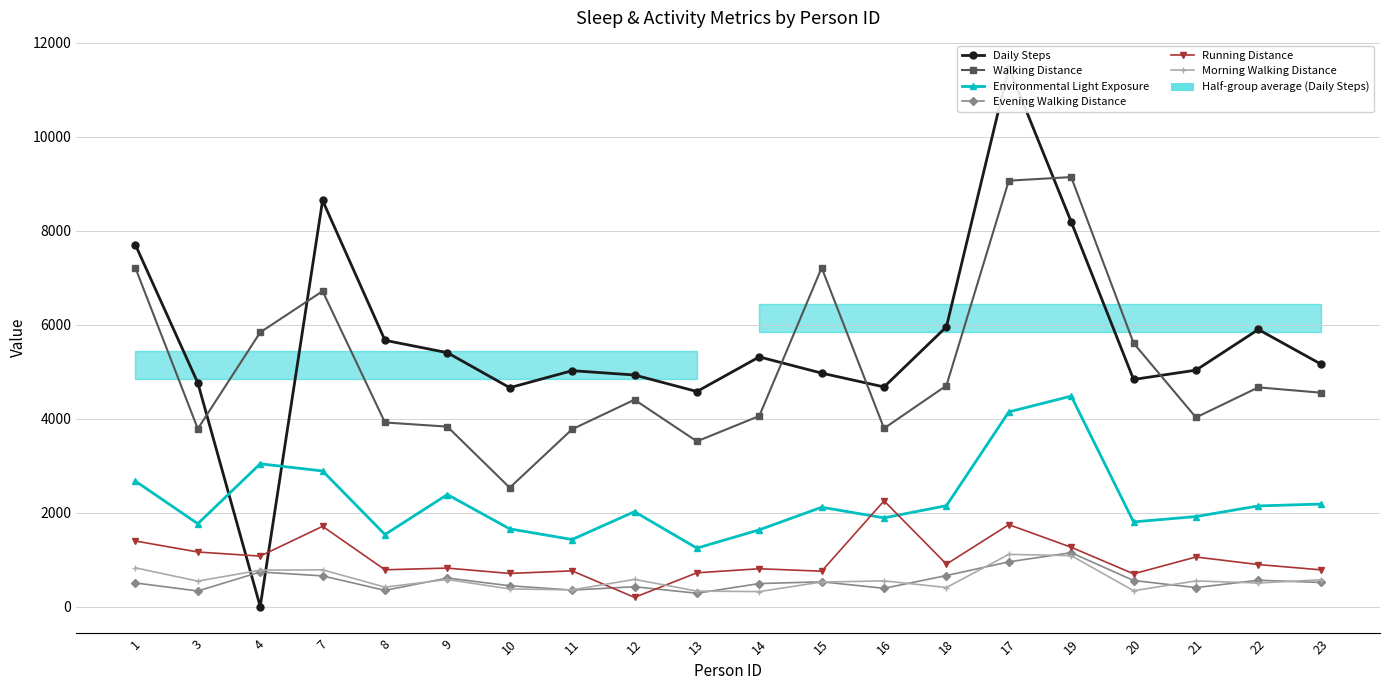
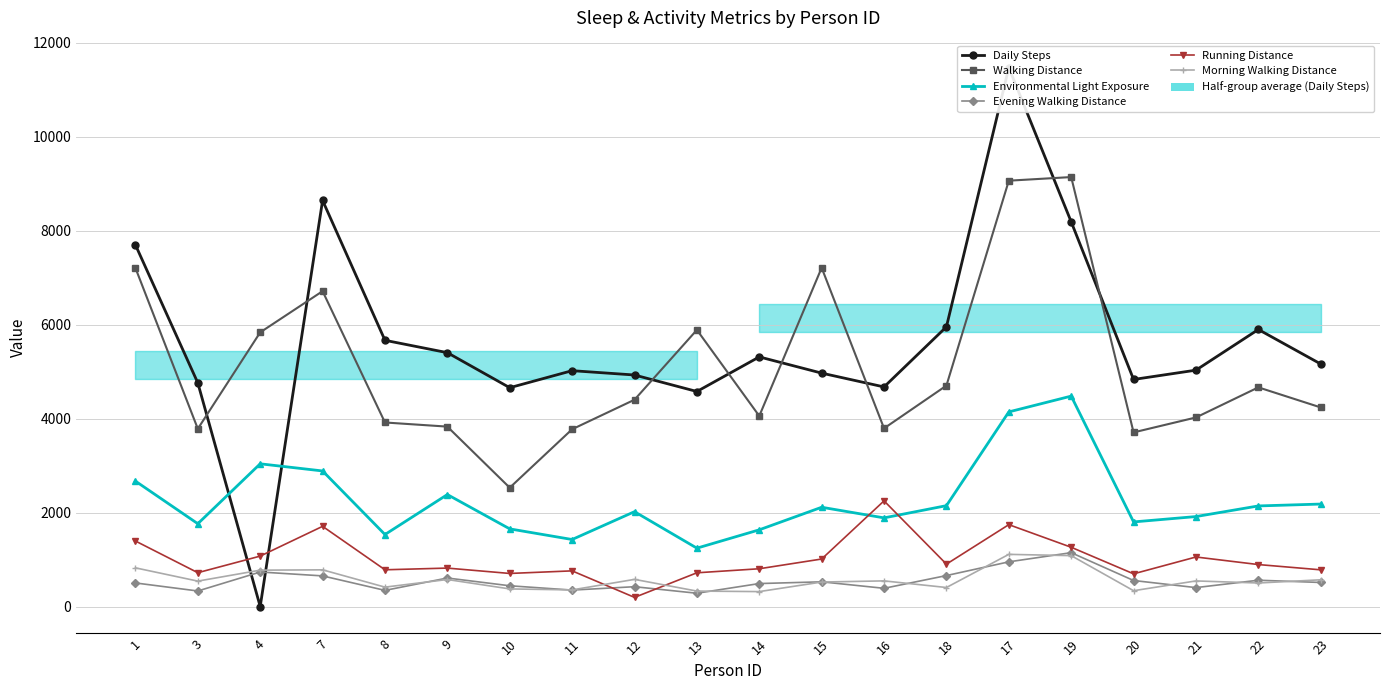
Running Distance, 3: 1200 -> 700
Walking Distance, 13: 3500 -> 5900
Running Distance, 15: 800 -> 1000
Walking Distance, 20: 5600 -> 3700
Walking Distance, 23: 4600 -> 4200
